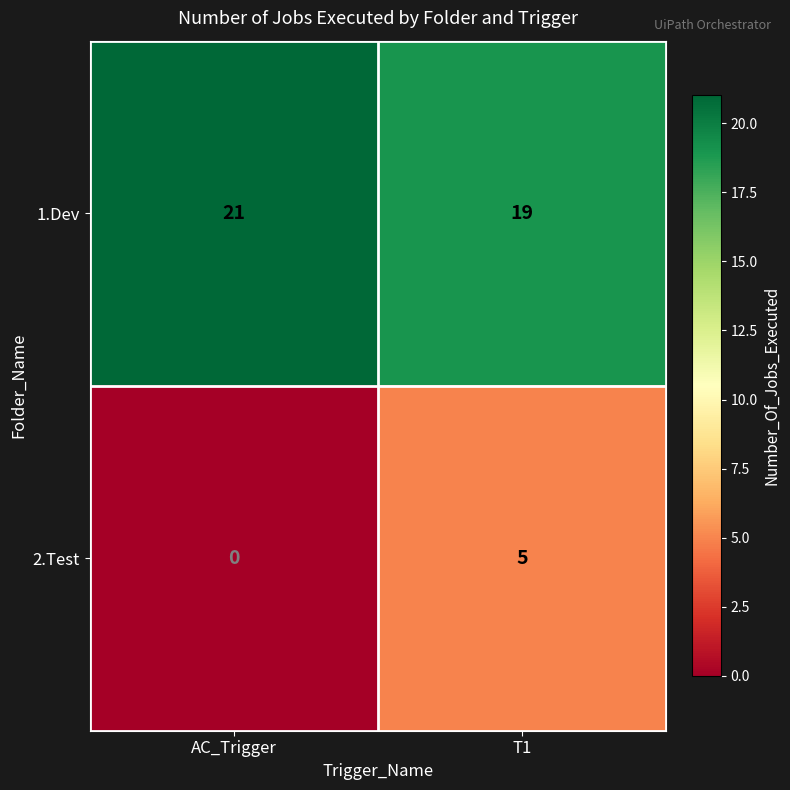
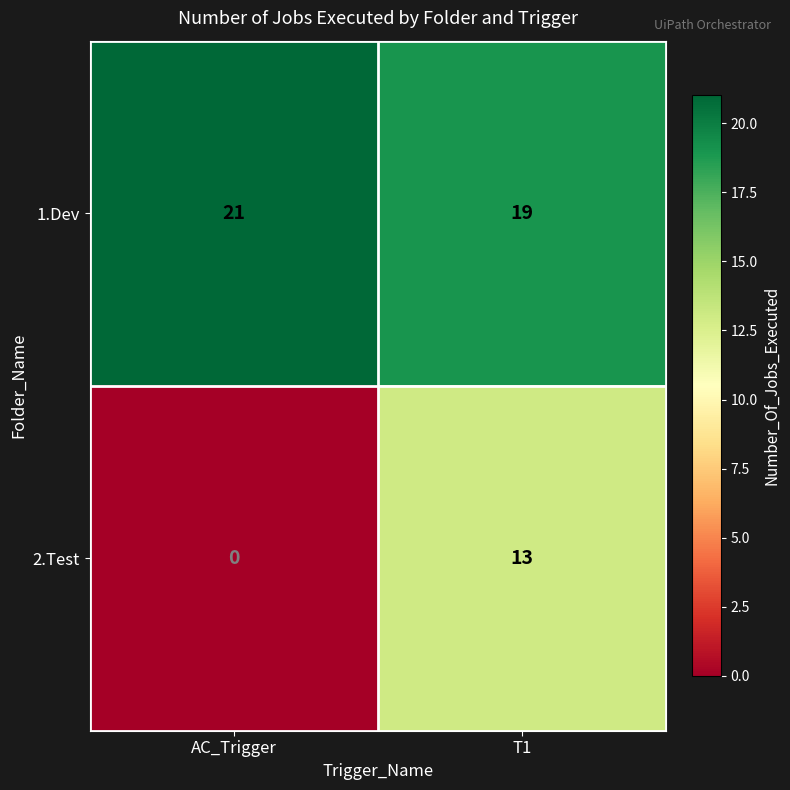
2.Test, T1: 5 -> 13
